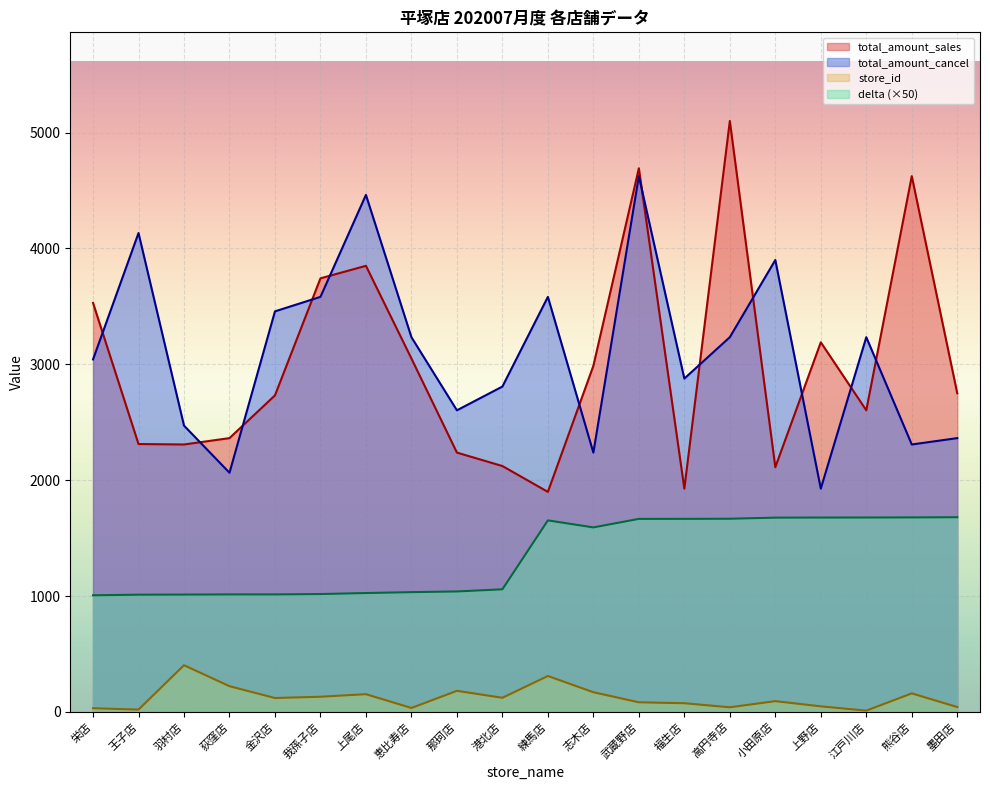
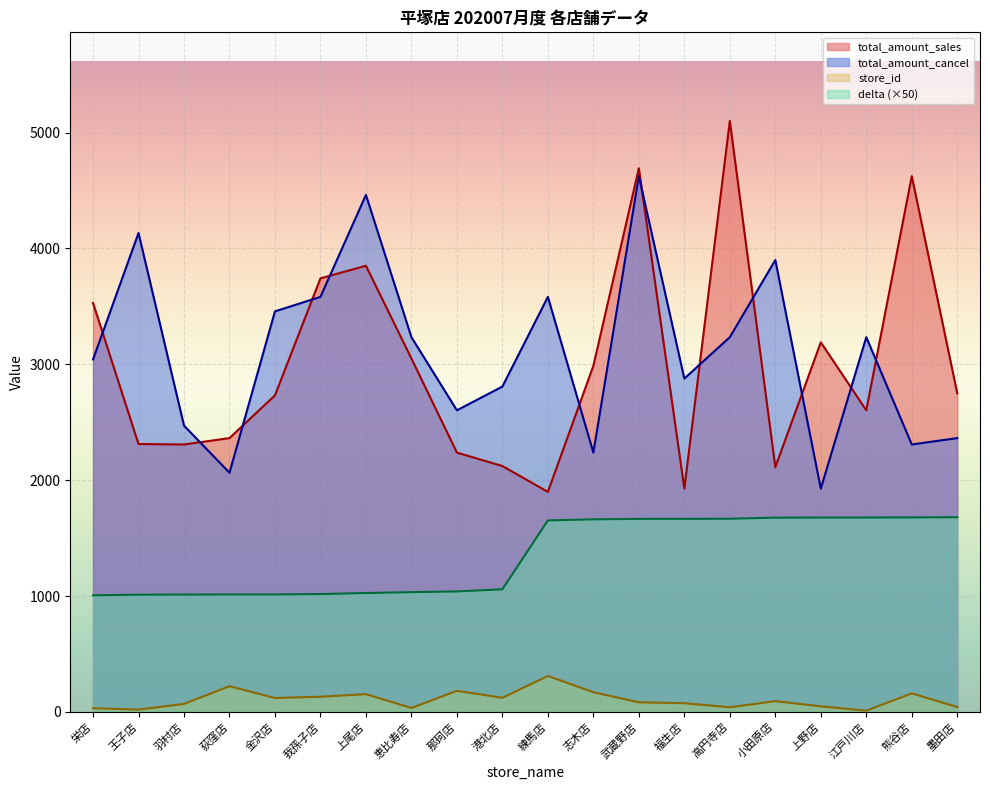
store_id, 羽村店: 400 -> 70
delta (×50), 志木店: 1590 -> 1660
